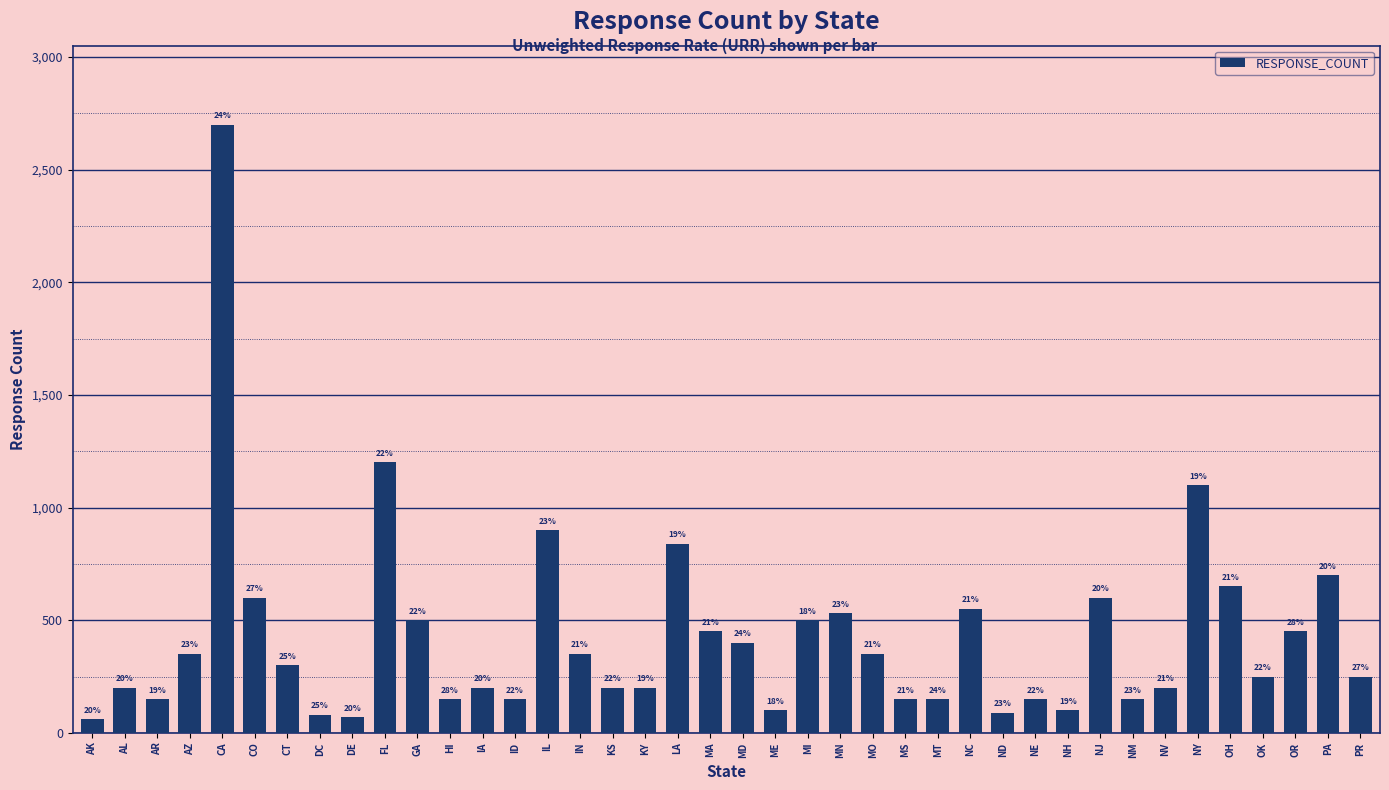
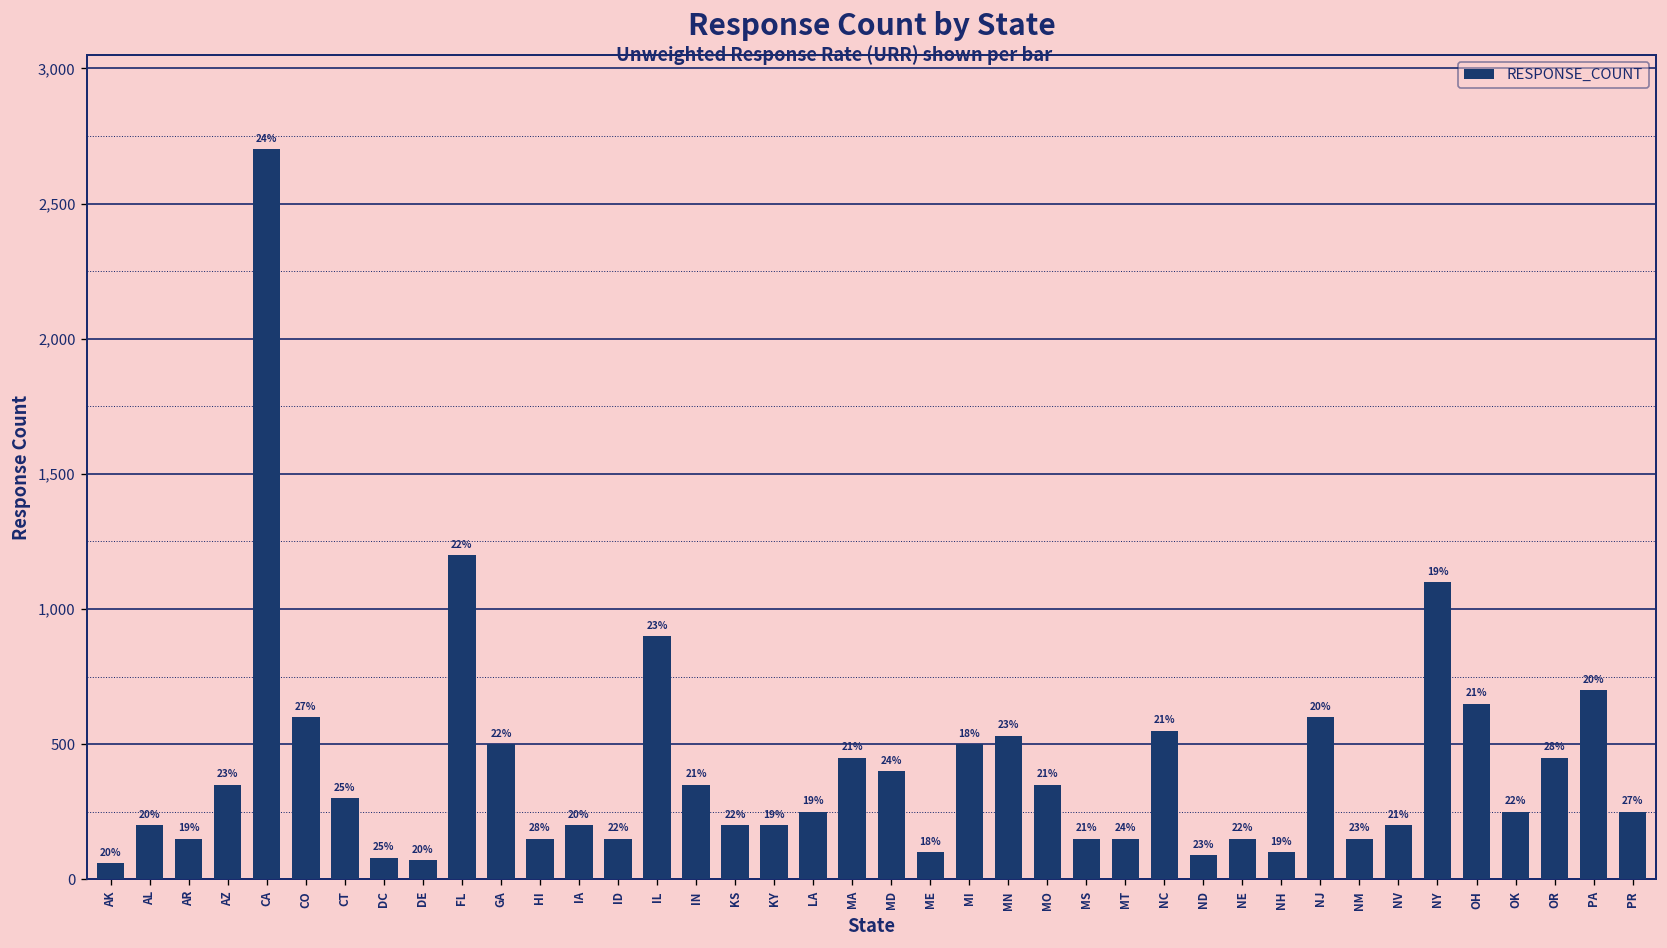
LA: 840 -> 250
